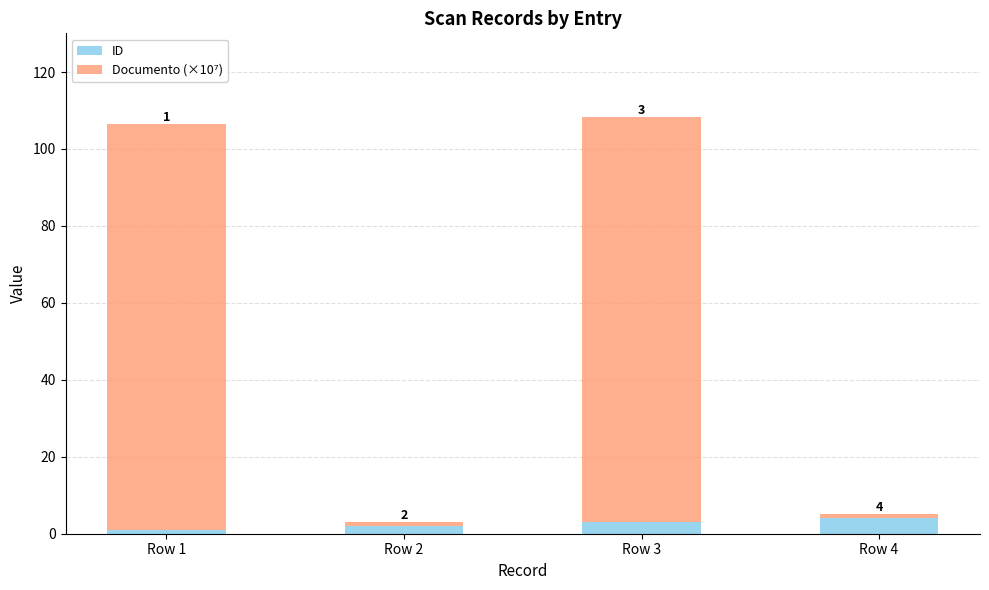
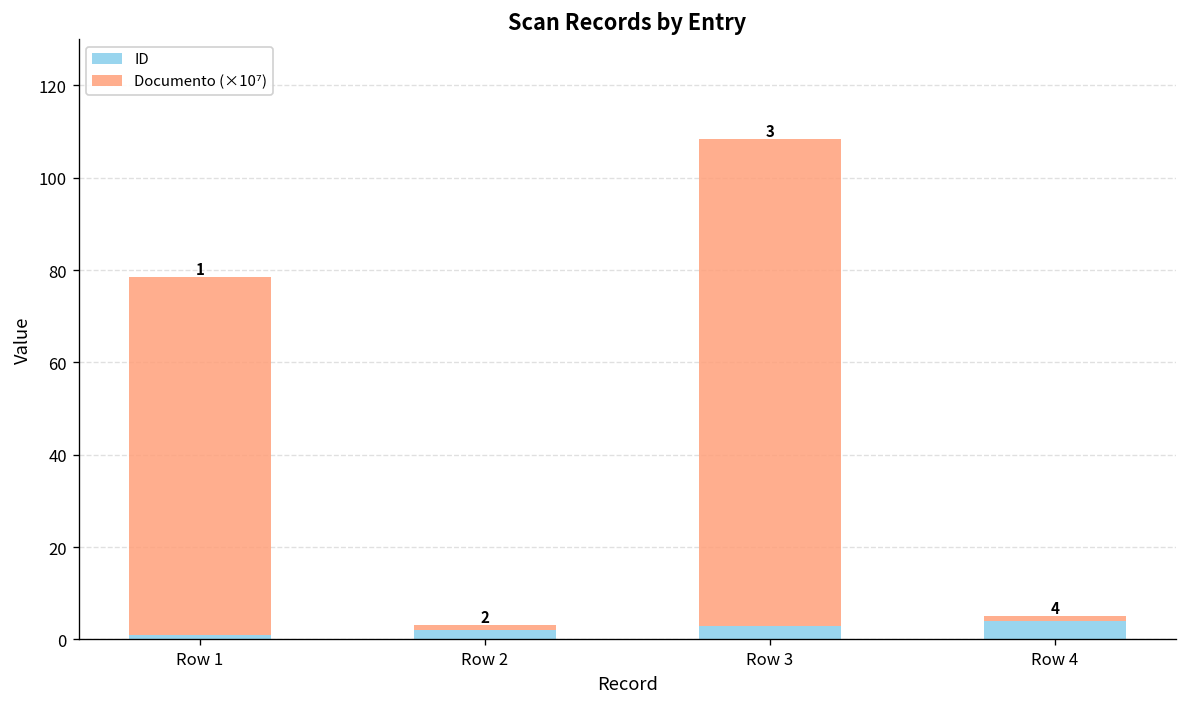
Documento (×10⁷), Row 1: 105 -> 78
